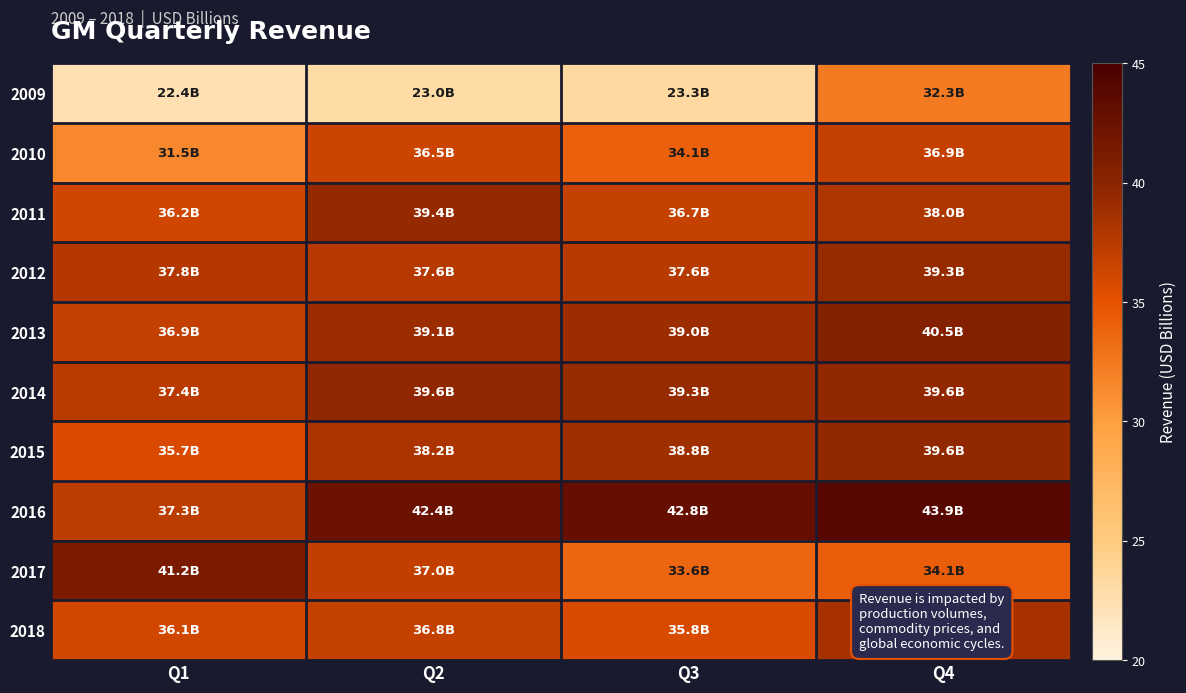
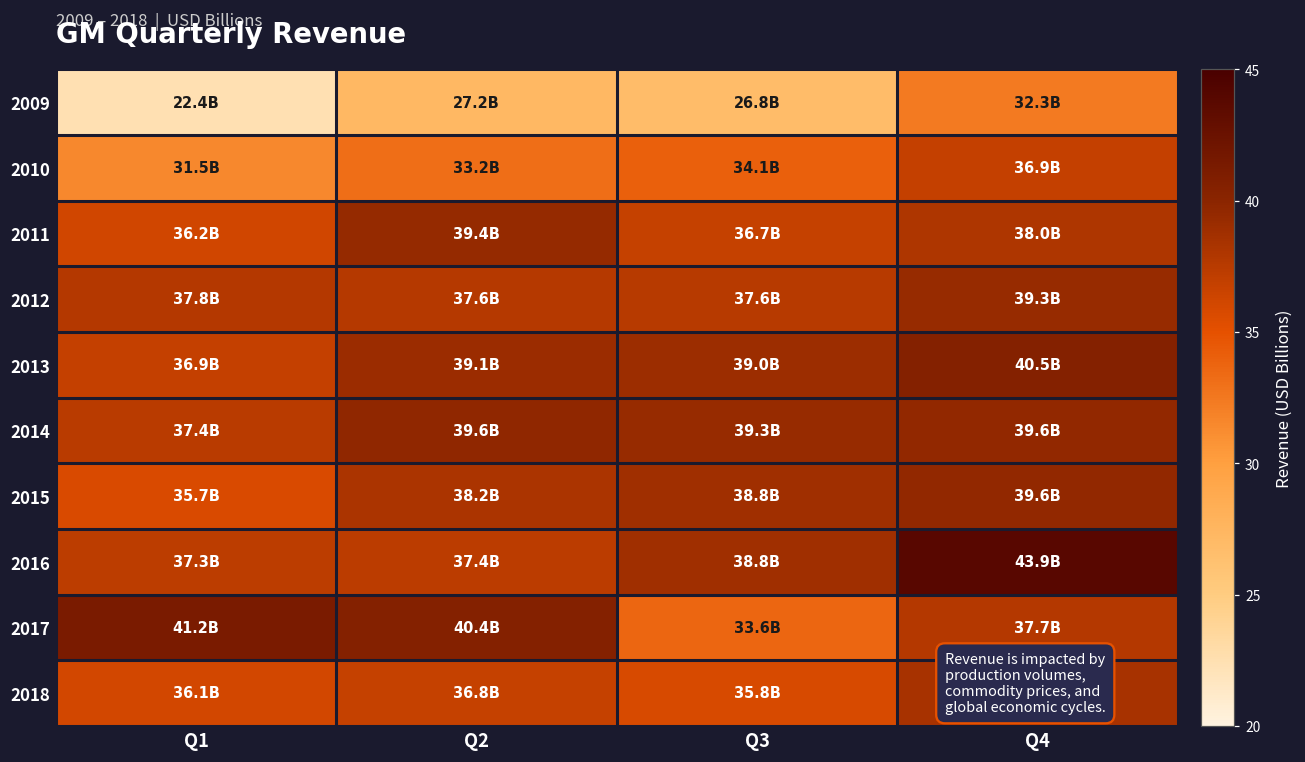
2009, Q2: 23.0B -> 27.2B
2009, Q3: 23.3B -> 26.8B
2010, Q2: 36.5B -> 33.2B
2016, Q2: 42.4B -> 37.4B
2016, Q3: 42.8B -> 38.8B
2017, Q2: 37.0B -> 40.4B
2017, Q4: 34.1B -> 37.7B
